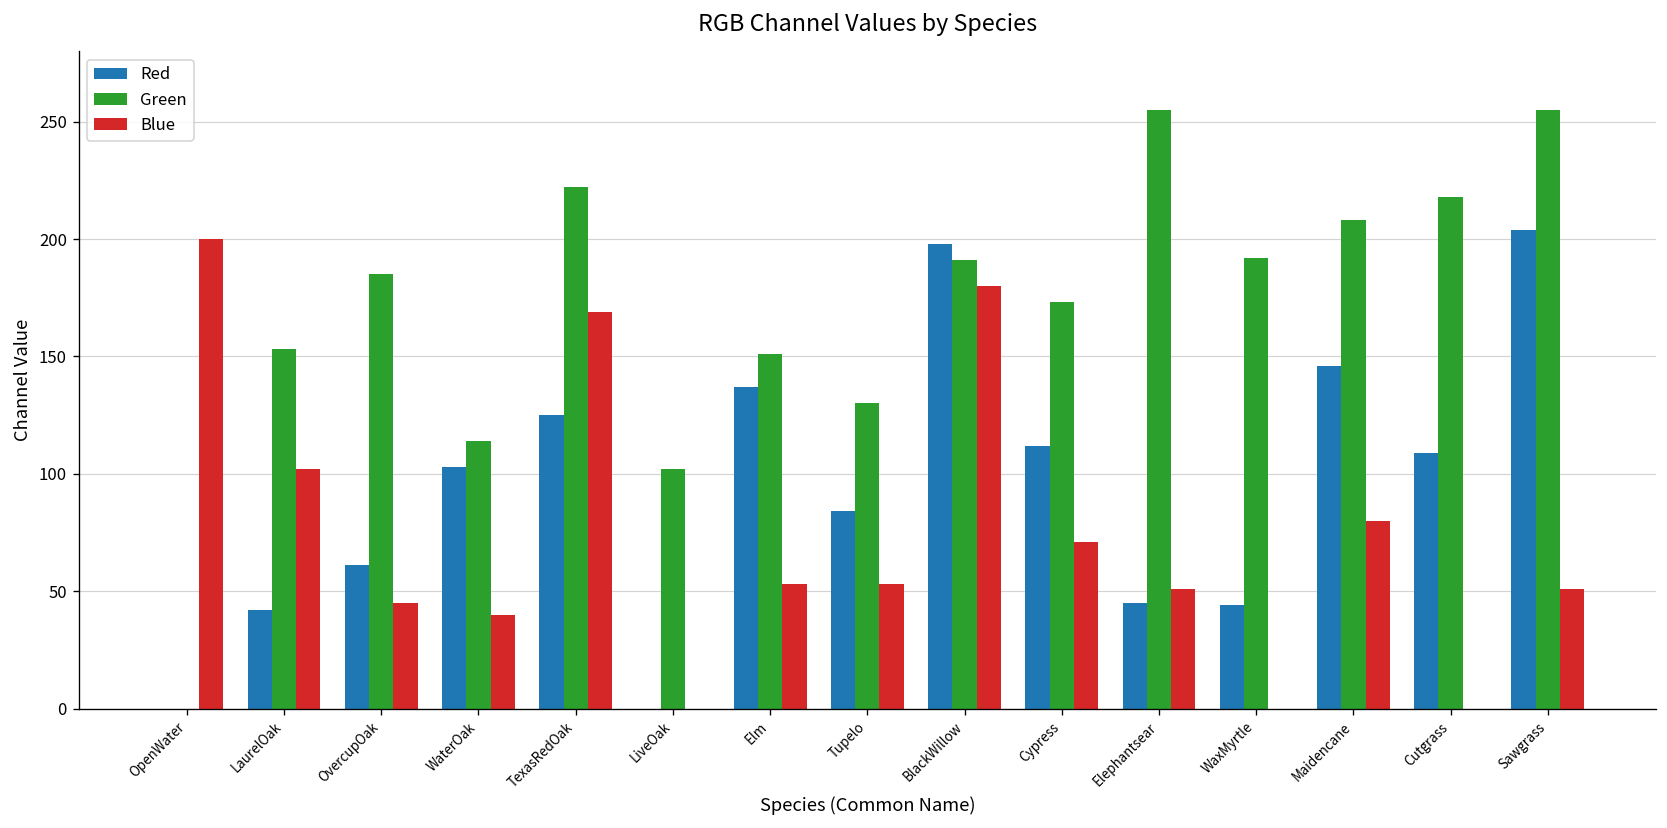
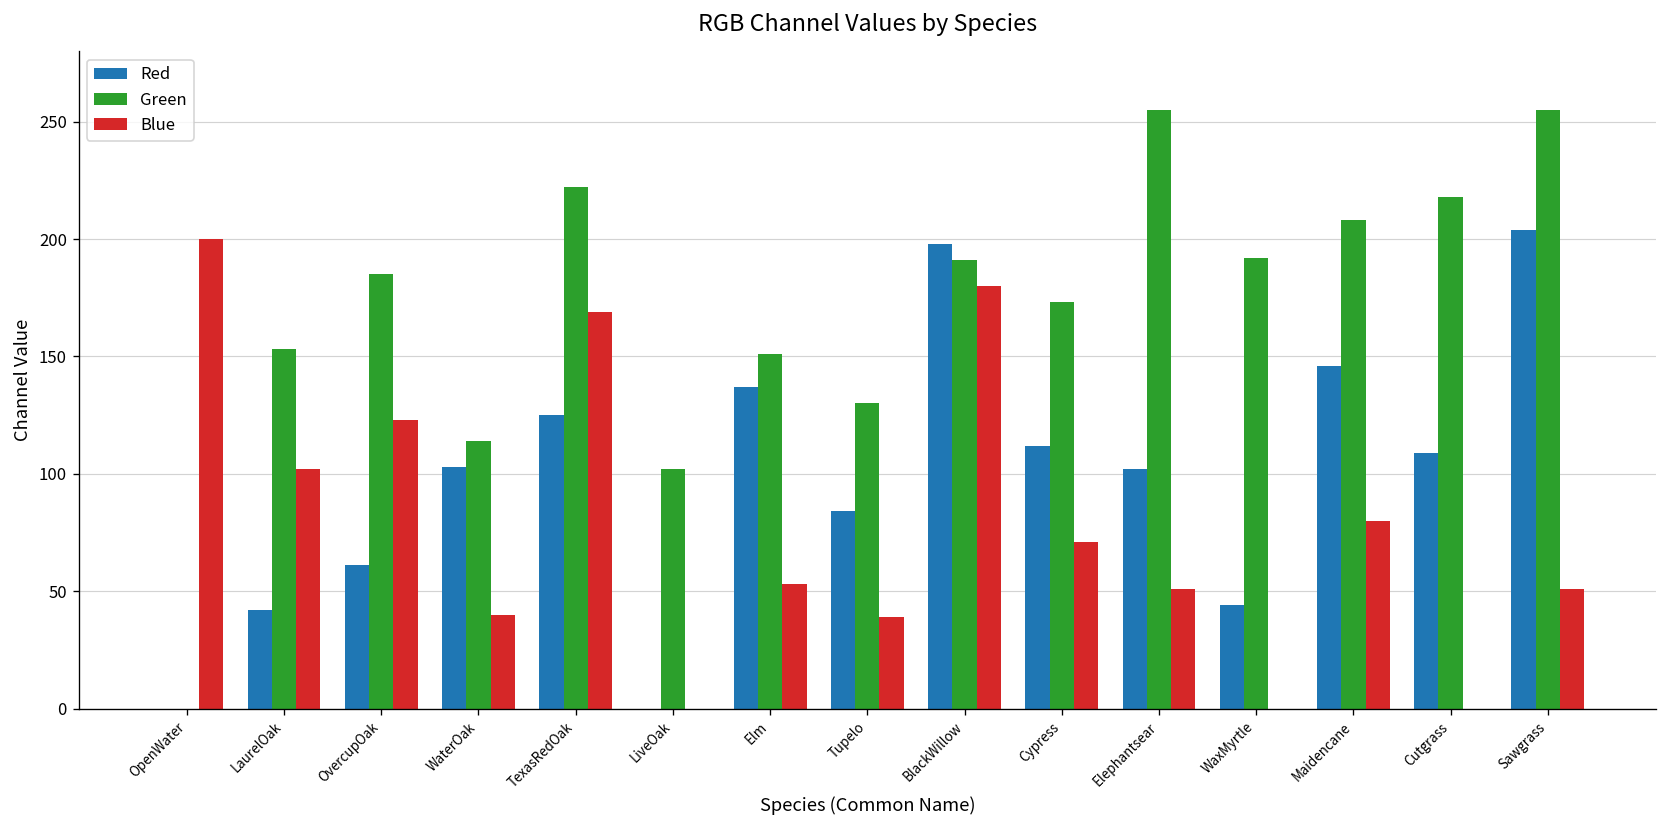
Blue, OvercupOak: 45 -> 123
Blue, Tupelo: 53 -> 39
Red, Elephantsear: 45 -> 102
